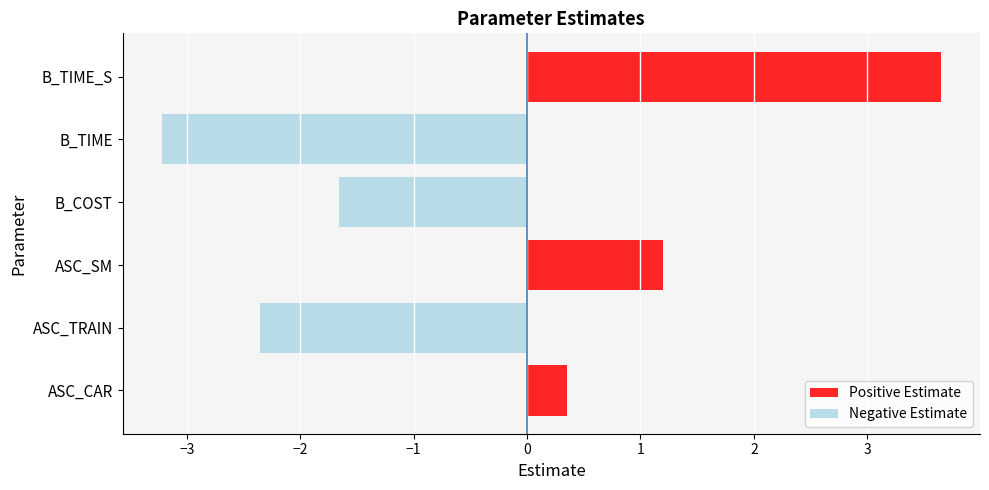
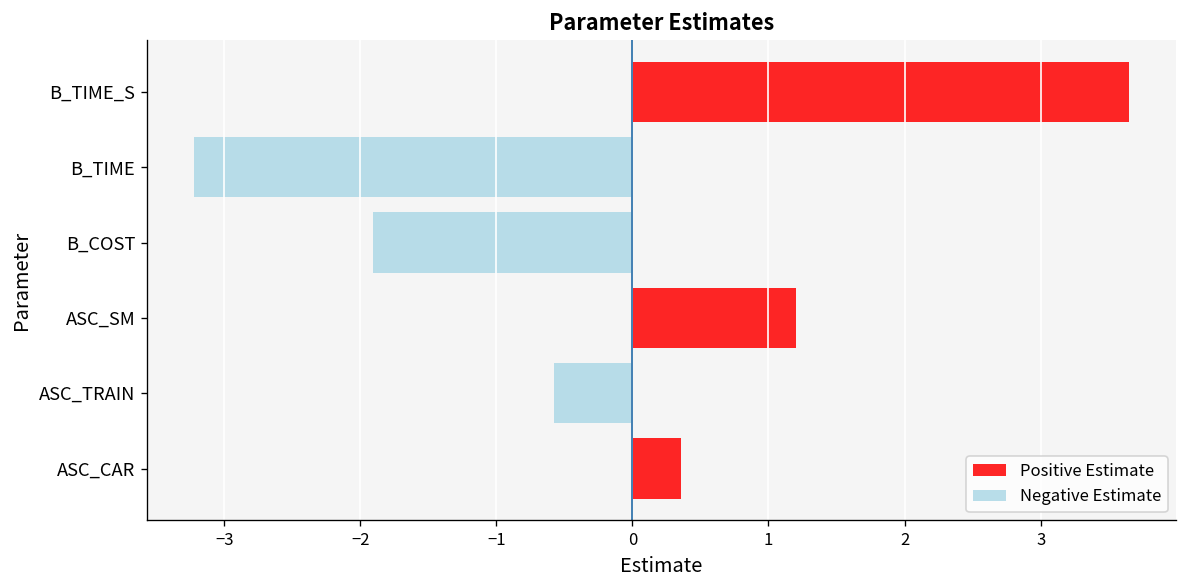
Negative Estimate, B_COST: -1.66 -> -1.91
Negative Estimate, ASC_TRAIN: -2.35 -> -0.57
